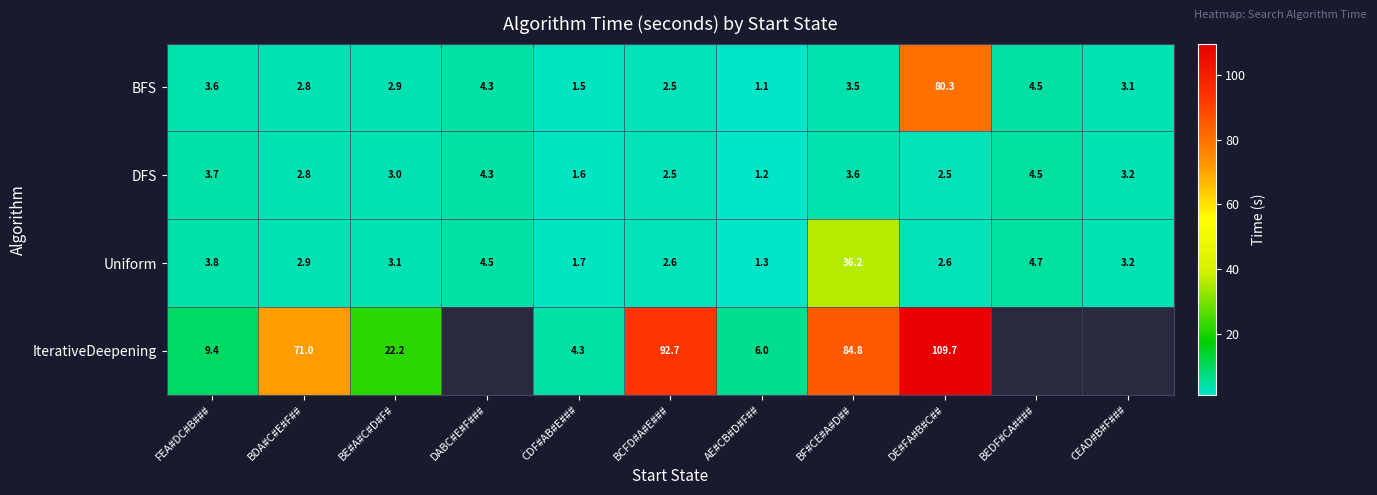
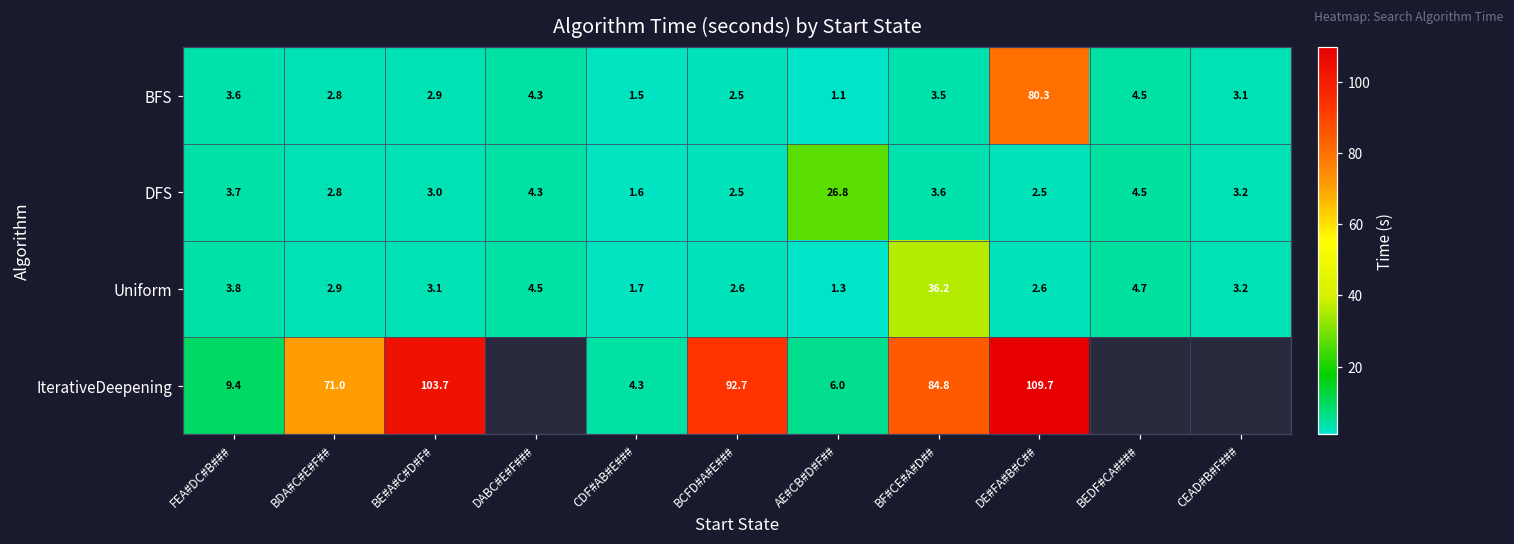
DFS, AE#CB#D#F##: 1.2 -> 26.8
IterativeDeepening, BE#A#C#D#F#: 22.2 -> 103.7
